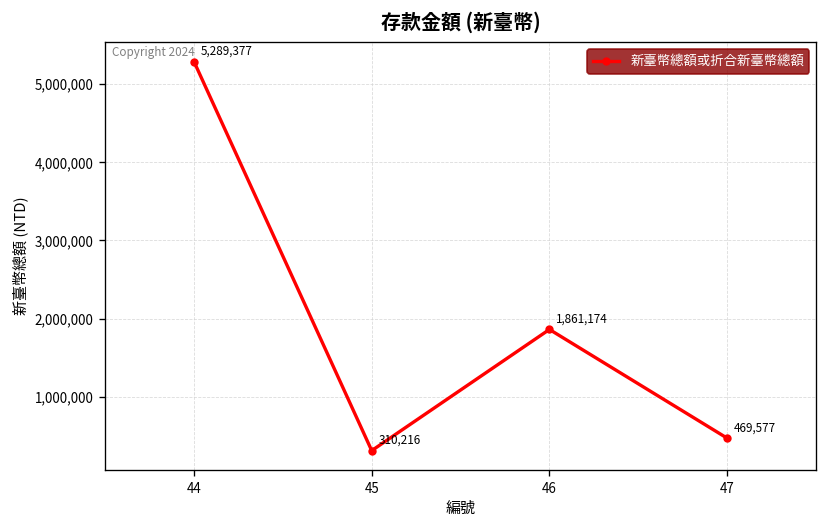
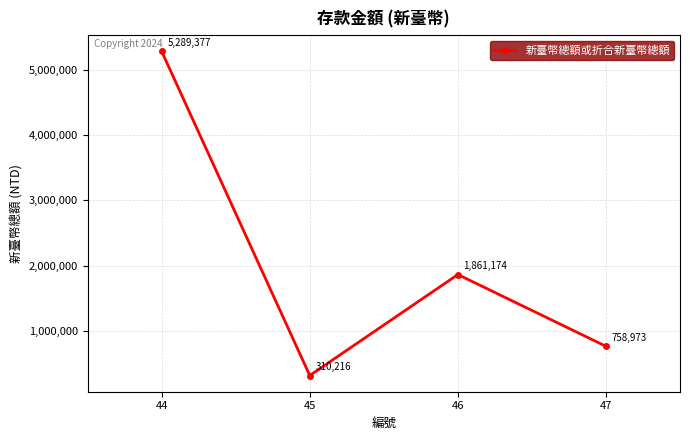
47: 469,577 -> 758,973
